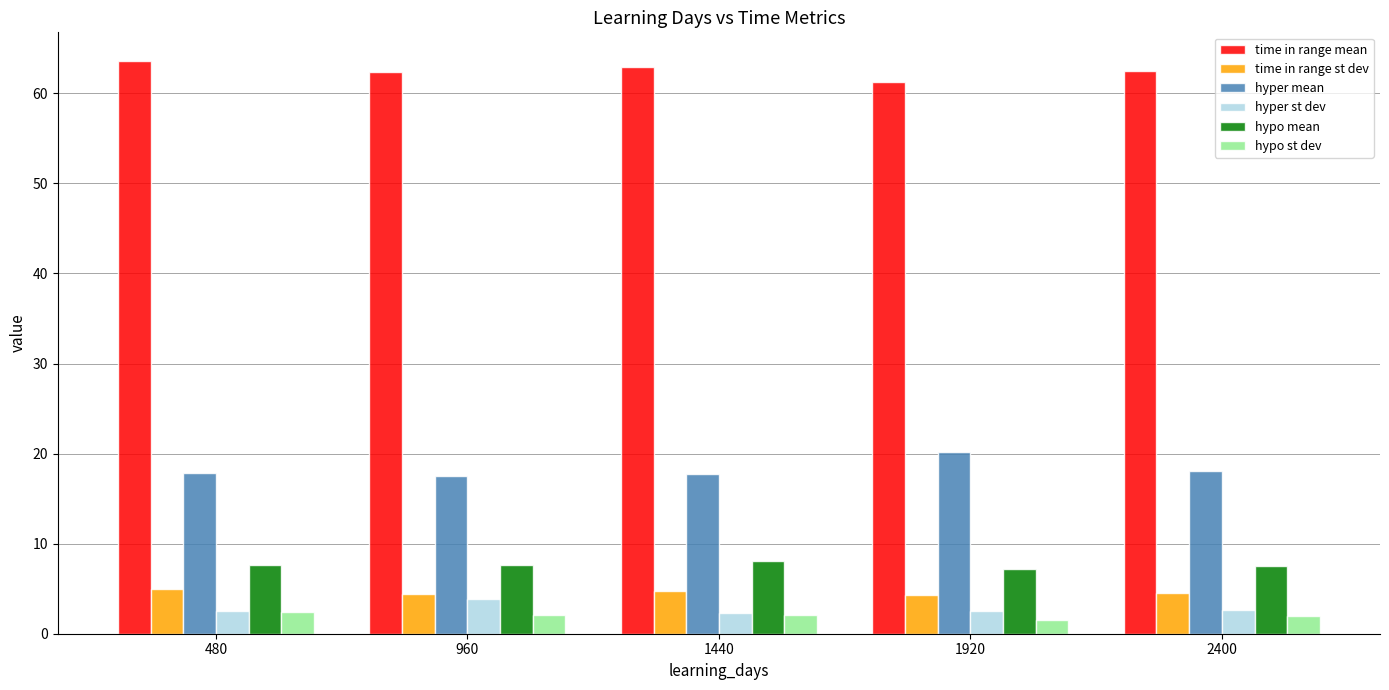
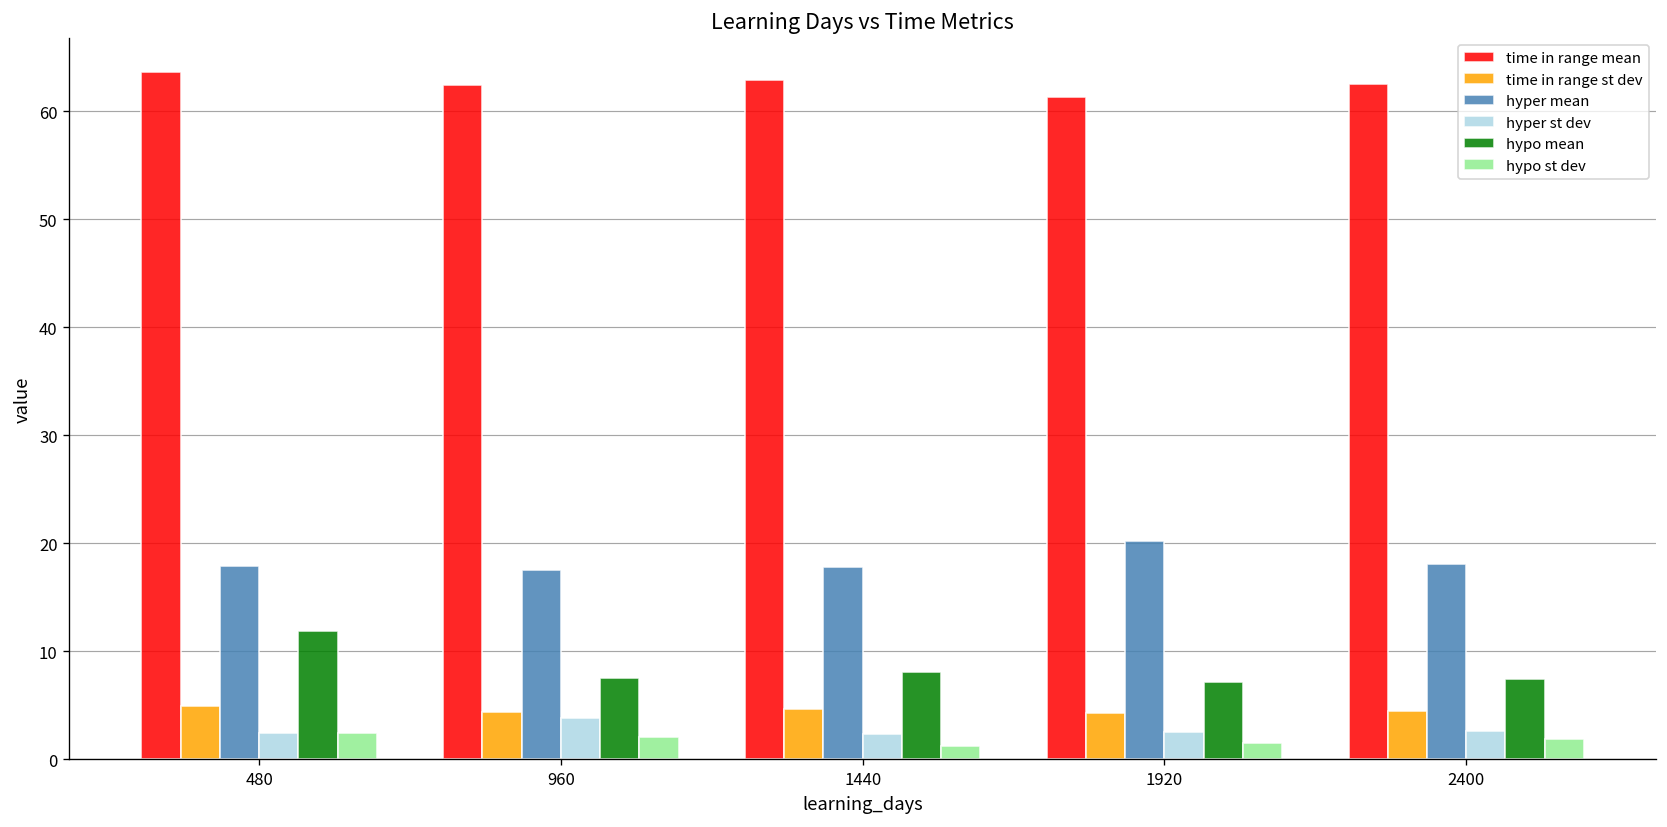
hypo mean, 480: 8 -> 12
hypo st dev, 1440: 2 -> 1
